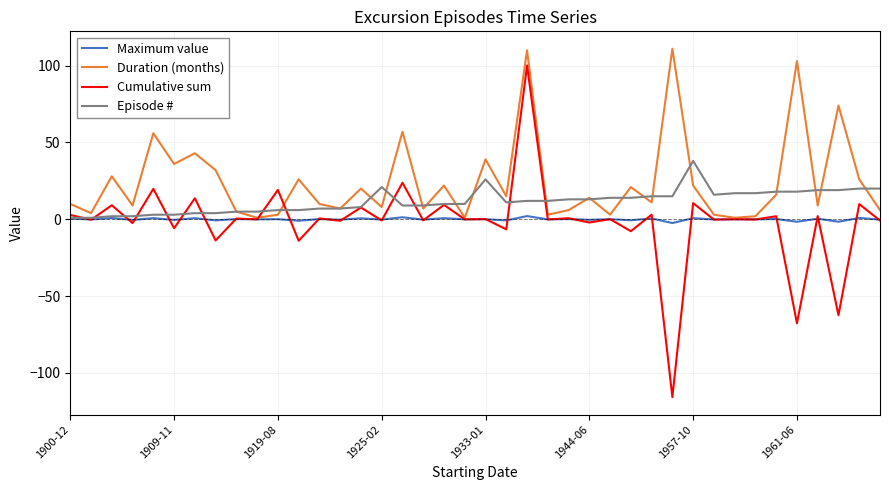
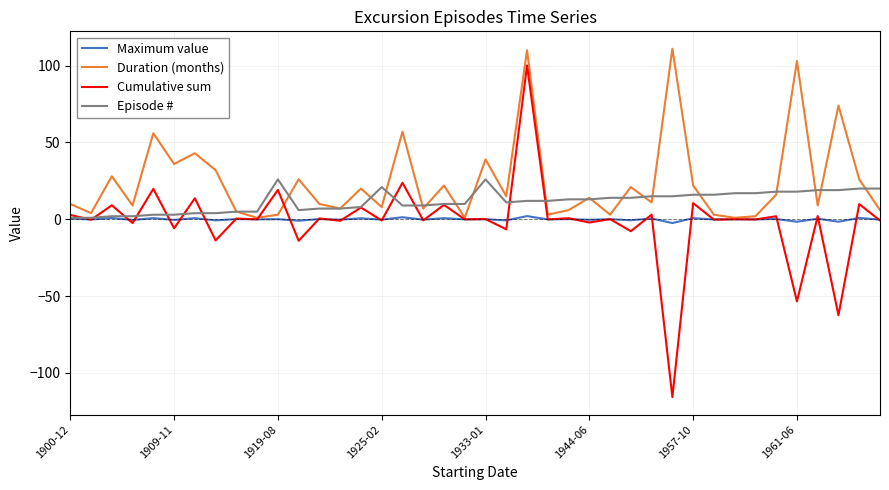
Episode #, 1919-08: 6 -> 26
Episode #, 1957-10: 38 -> 16
Cumulative sum, 1961-06: -68 -> -53
